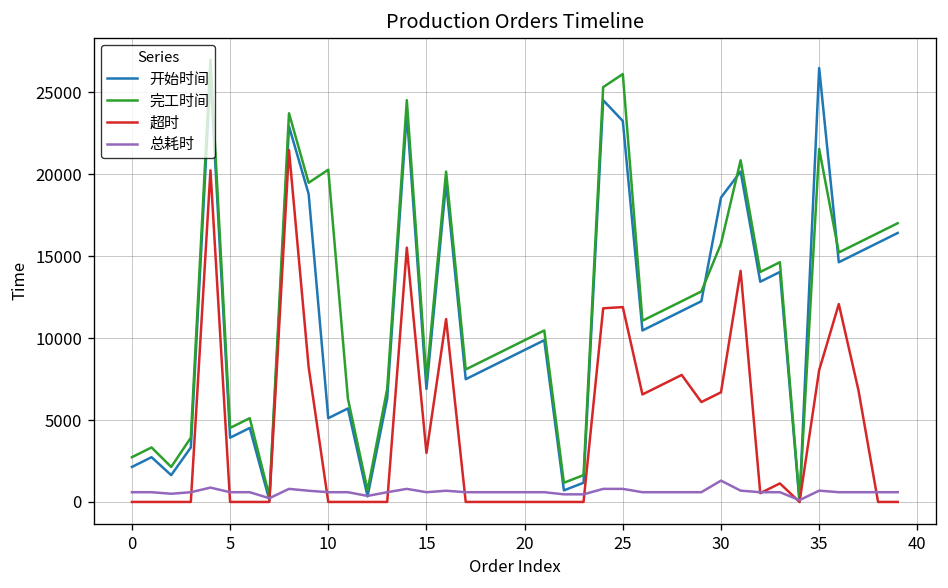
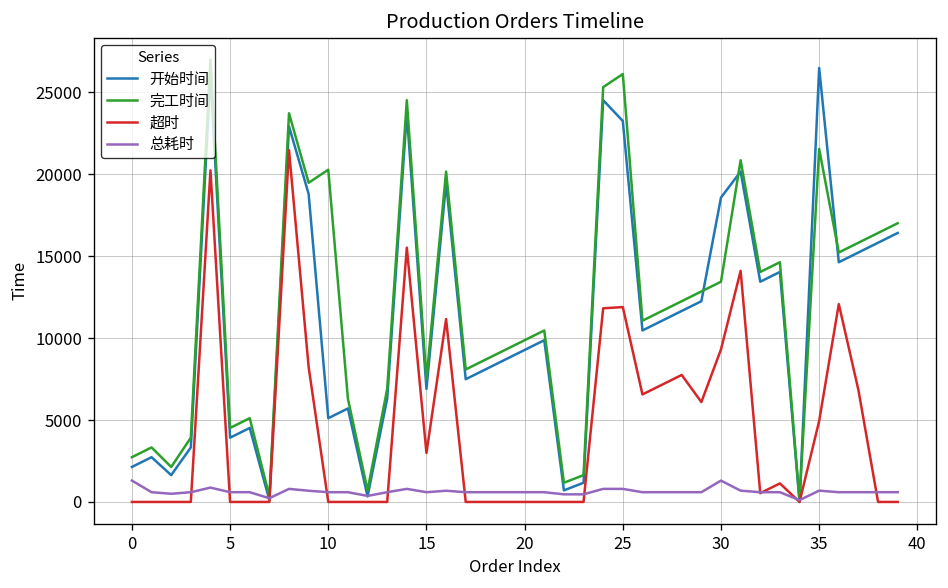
总耗时, 0: 600 -> 1300
完工时间, 30: 15800 -> 13400
超时, 30: 6700 -> 9300
超时, 35: 8000 -> 4900
